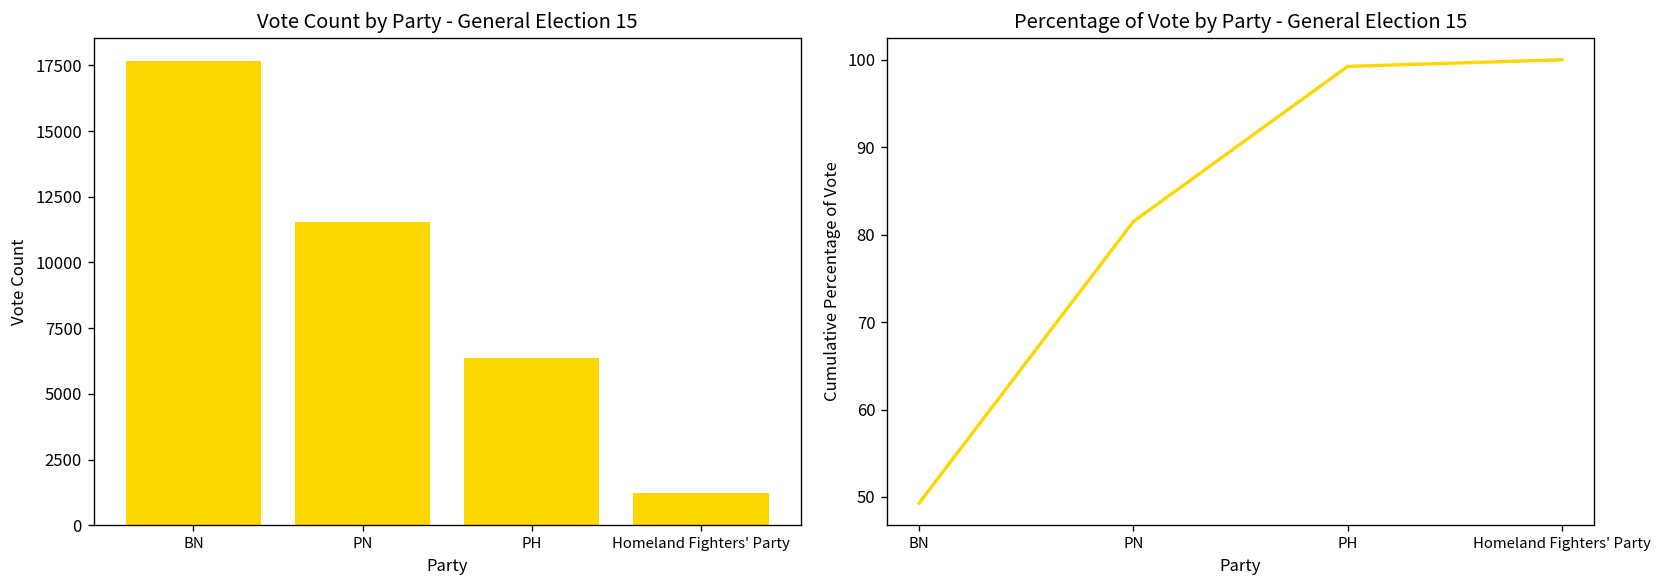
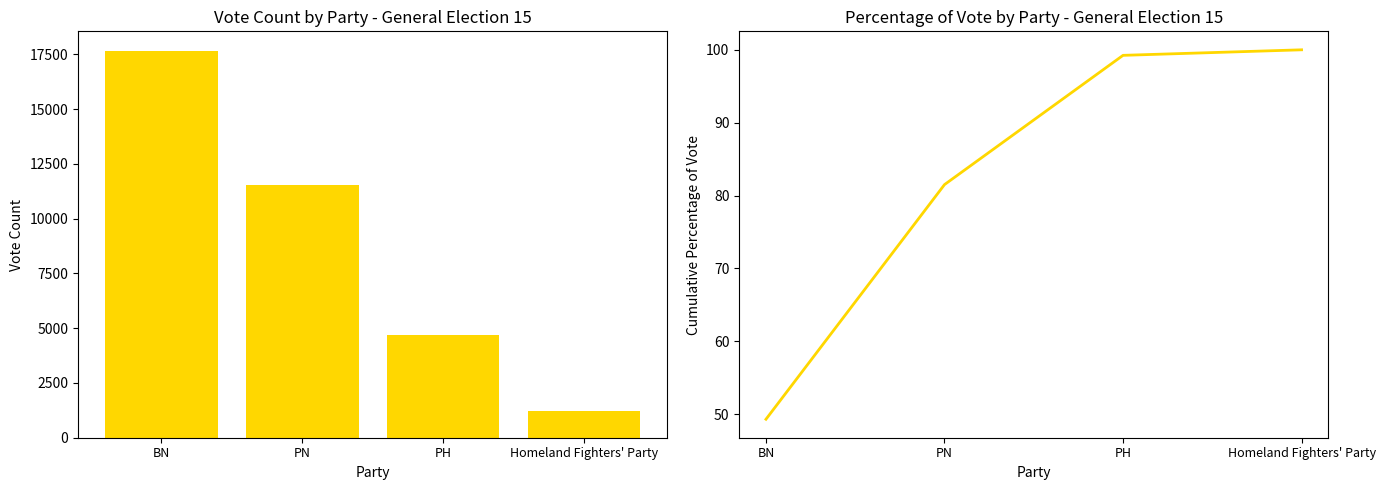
Vote Count by Party - General Election 15, PH: 6400 -> 4700
